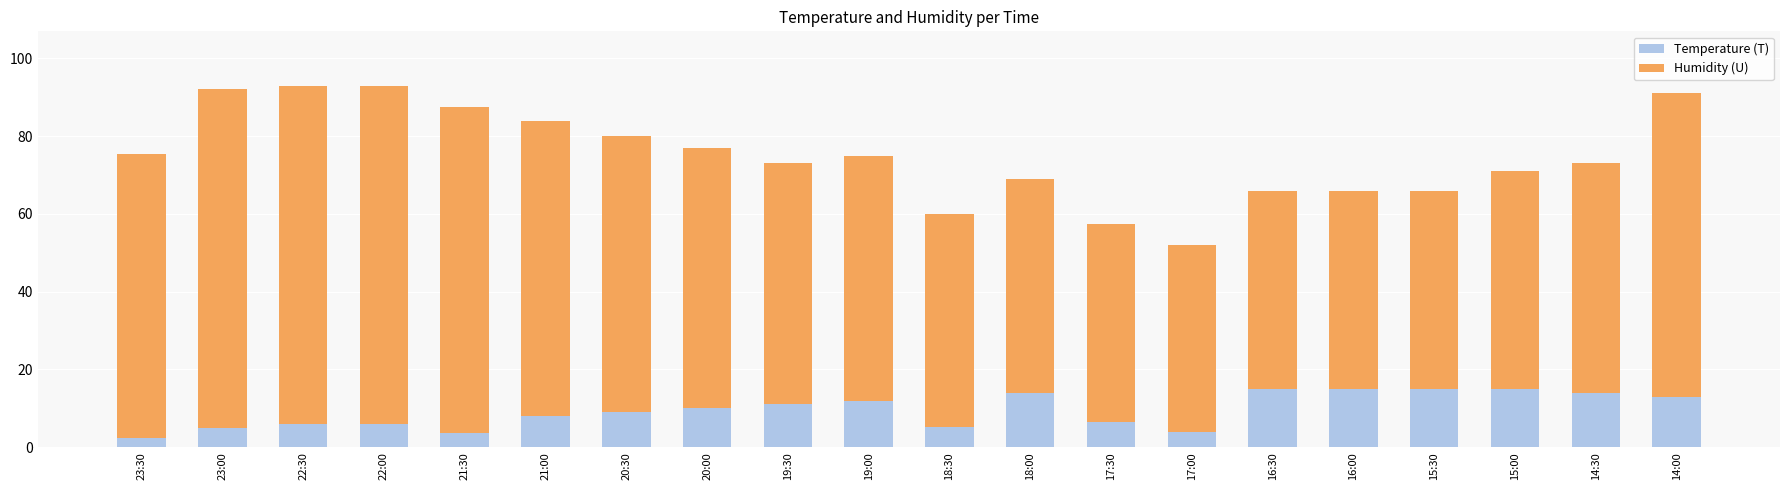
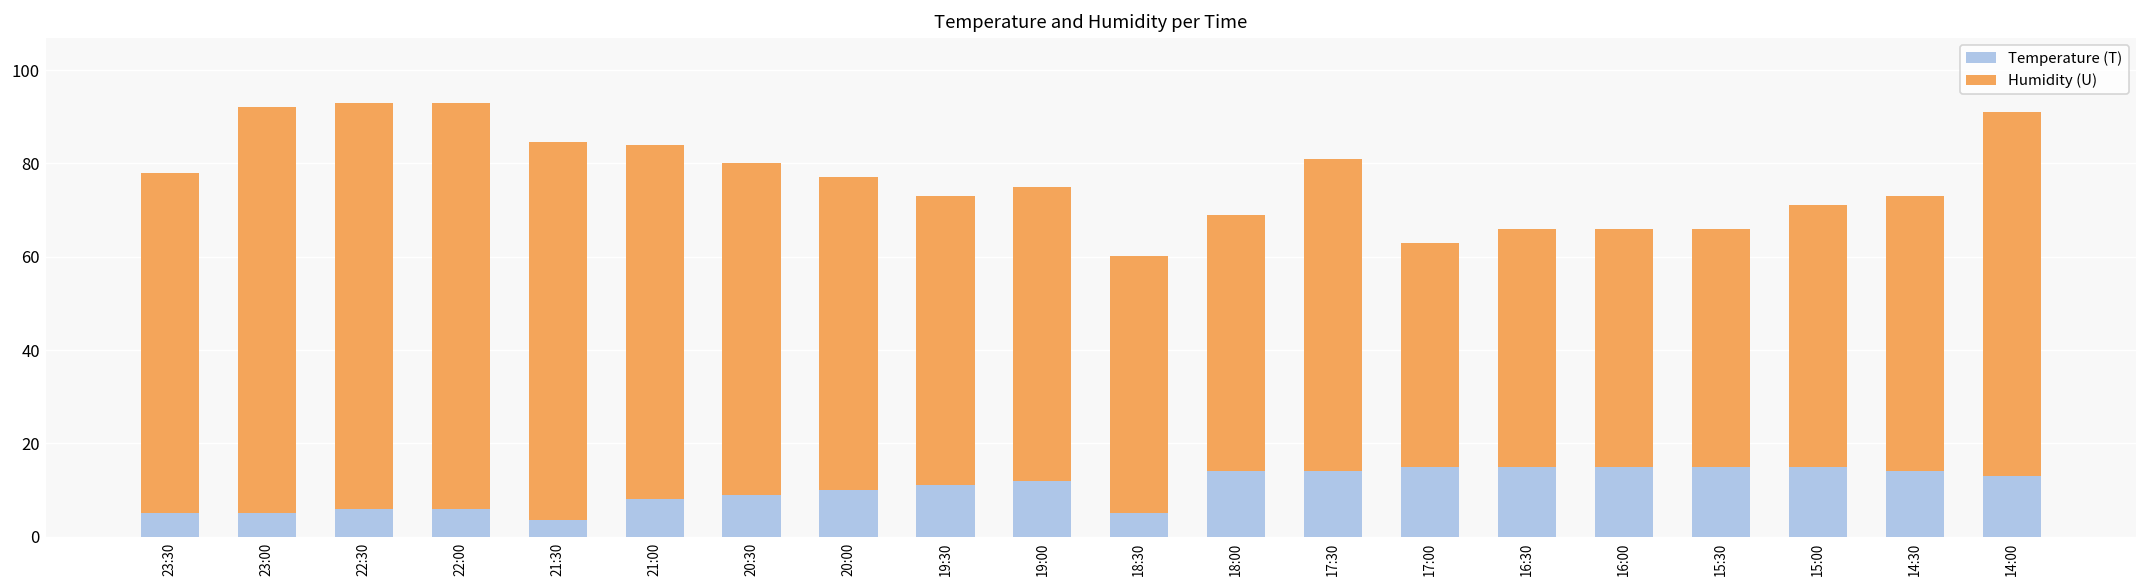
Temperature (T), 23:30: 2 -> 5
Humidity (U), 21:30: 84 -> 81
Temperature (T), 17:30: 6 -> 14
Humidity (U), 17:30: 51 -> 67
Temperature (T), 17:00: 4 -> 15
